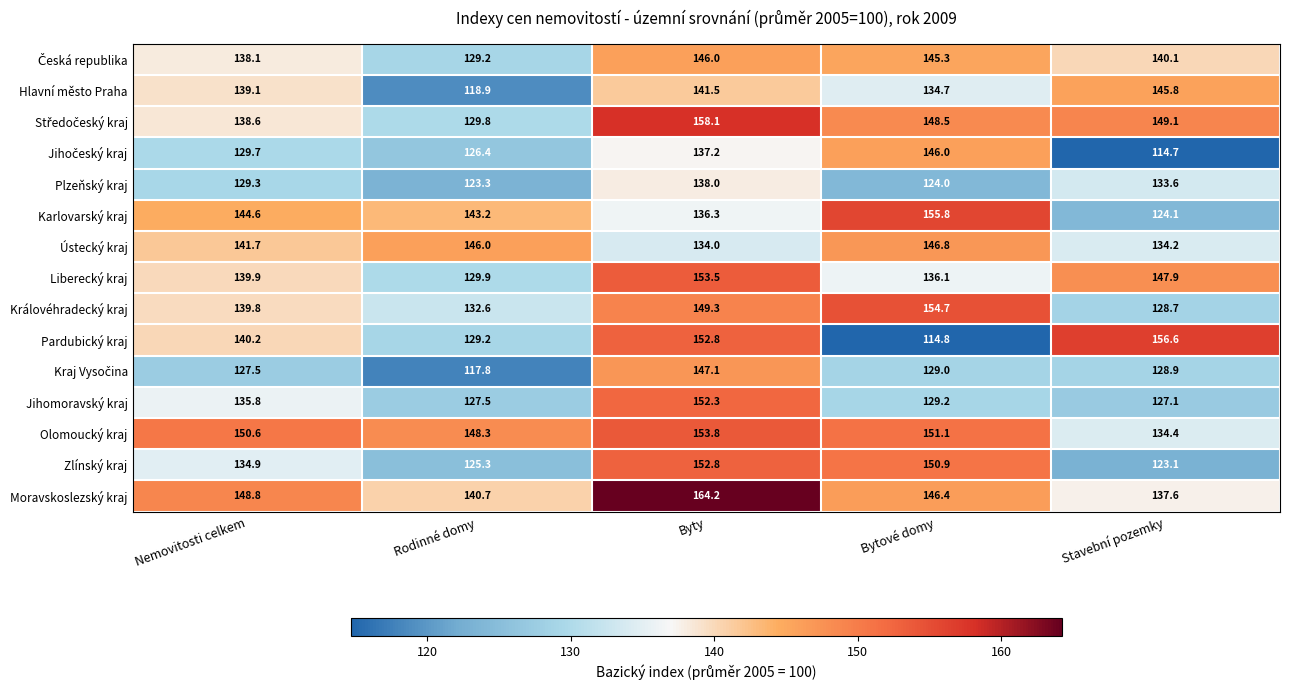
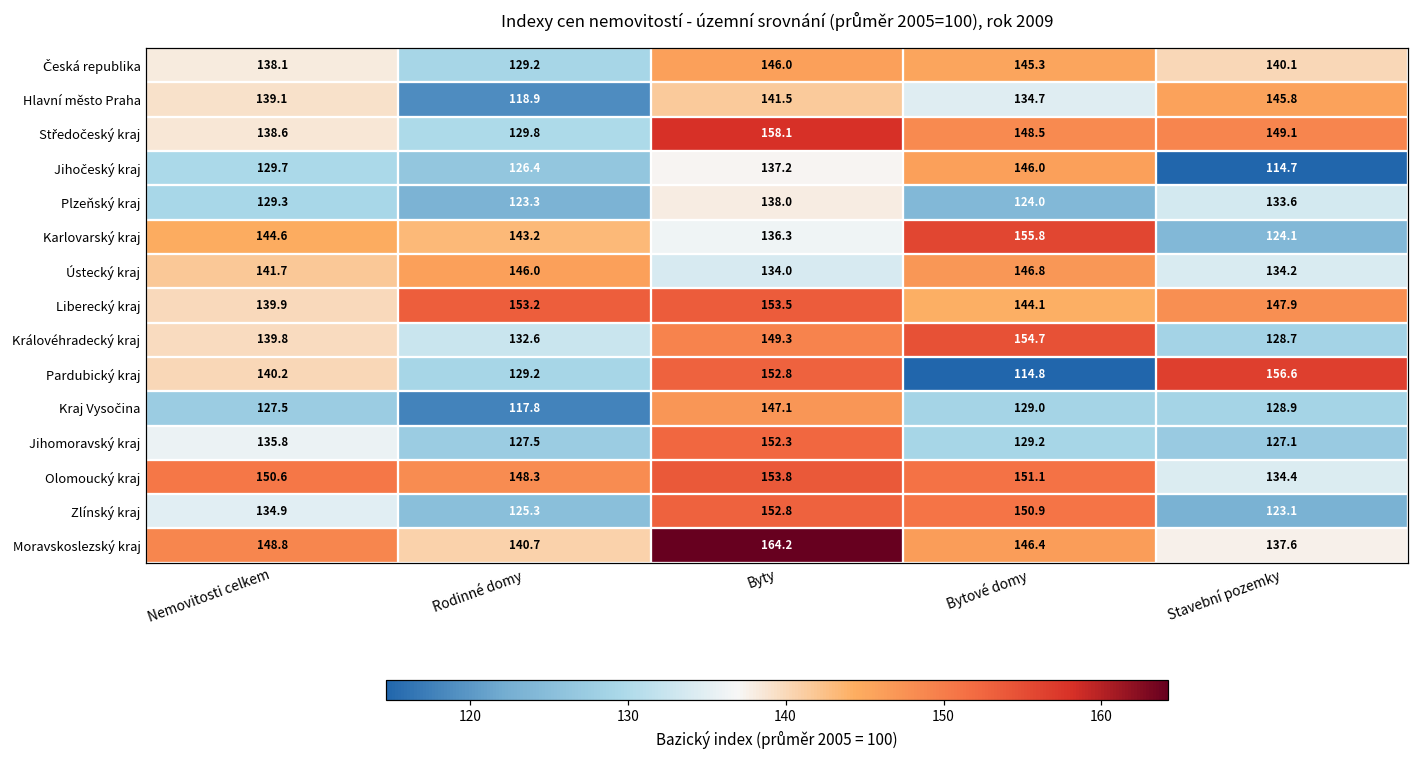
Liberecký kraj, Rodinné domy: 129.9 -> 153.2
Liberecký kraj, Bytové domy: 136.1 -> 144.1
